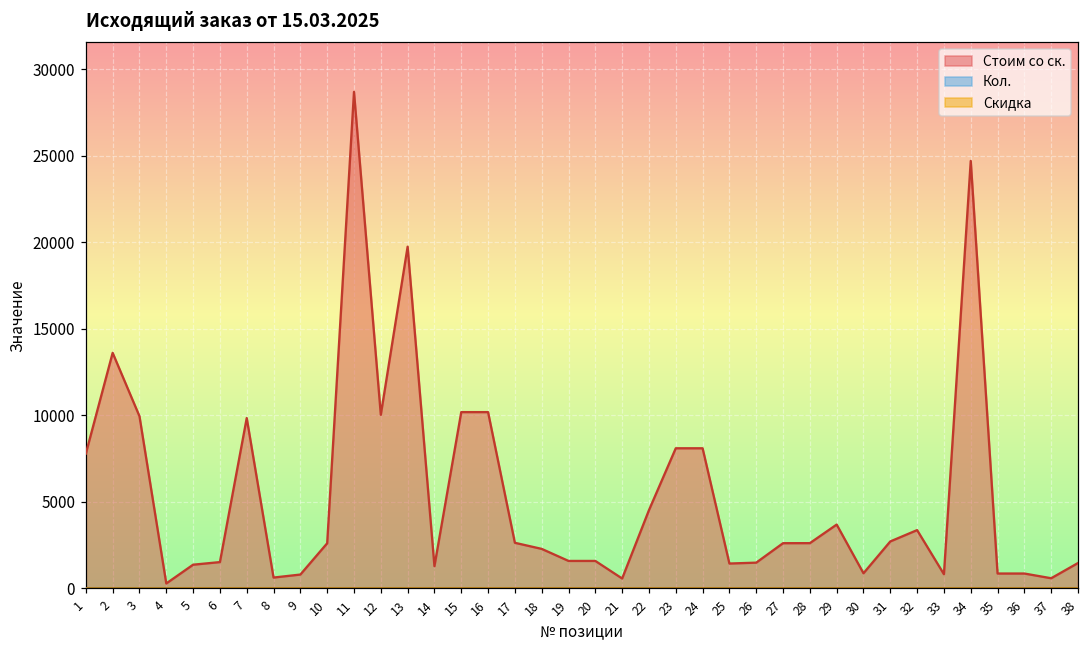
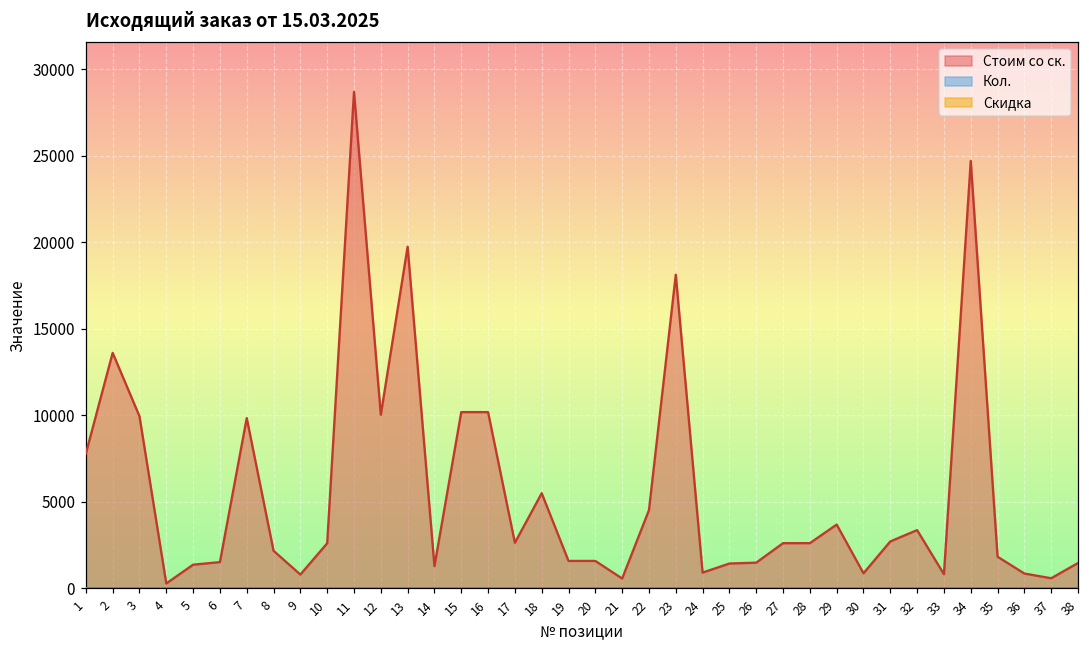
Стоим со ск., 8: 600 -> 2200
Стоим со ск., 18: 2300 -> 5500
Стоим со ск., 23: 8100 -> 18100
Стоим со ск., 24: 8100 -> 900
Стоим со ск., 35: 900 -> 1800
